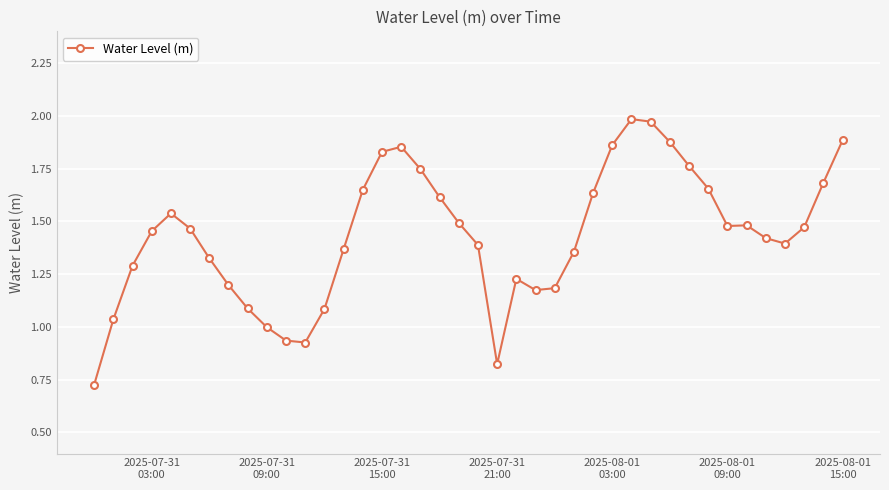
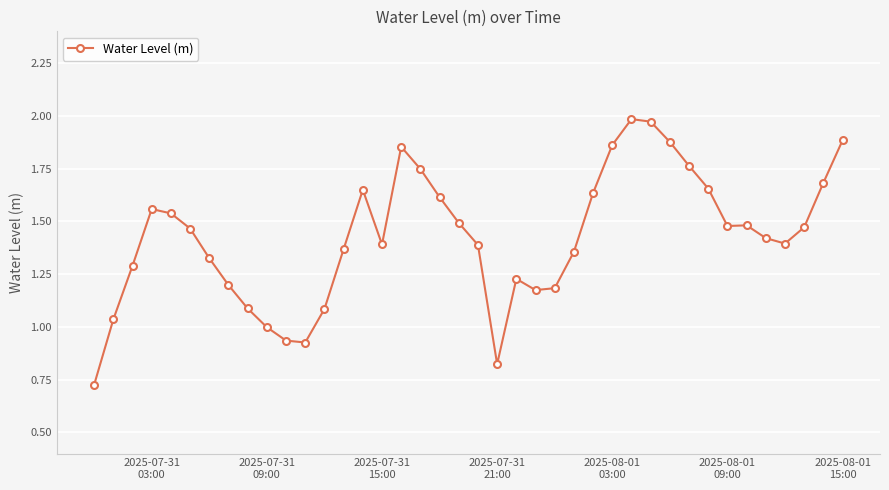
2025-07-31 03:00: 1.45 -> 1.56
2025-07-31 15:00: 1.83 -> 1.39
